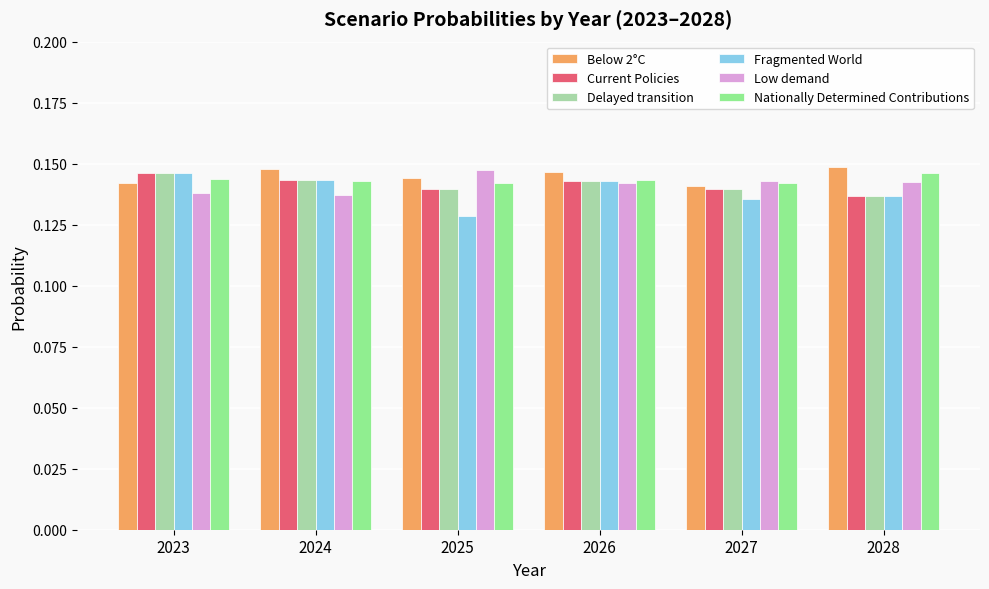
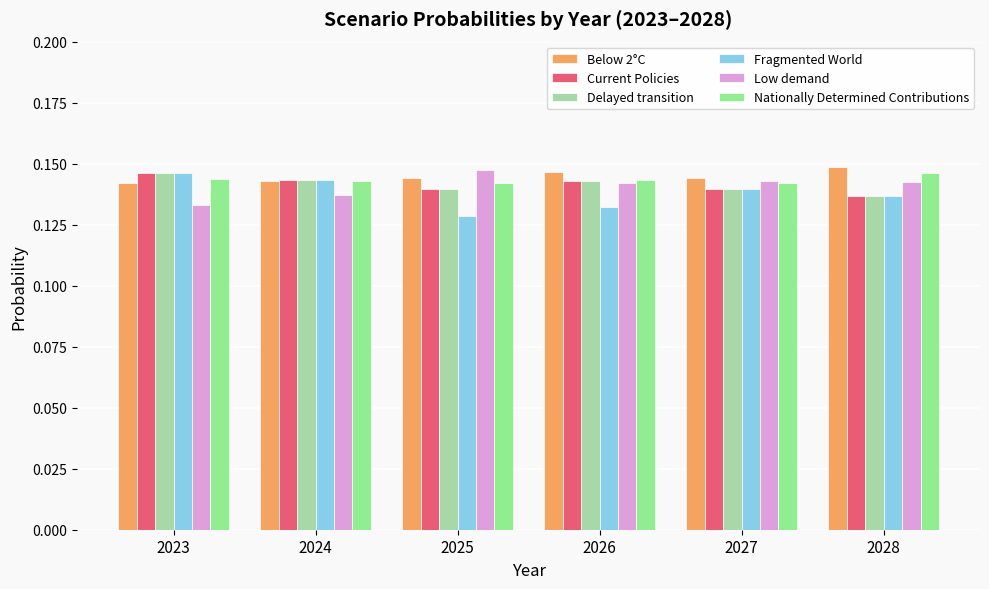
Low demand, 2023: 0.138 -> 0.133
Below 2°C, 2024: 0.148 -> 0.143
Fragmented World, 2026: 0.143 -> 0.132
Below 2°C, 2027: 0.141 -> 0.144
Fragmented World, 2027: 0.136 -> 0.139
